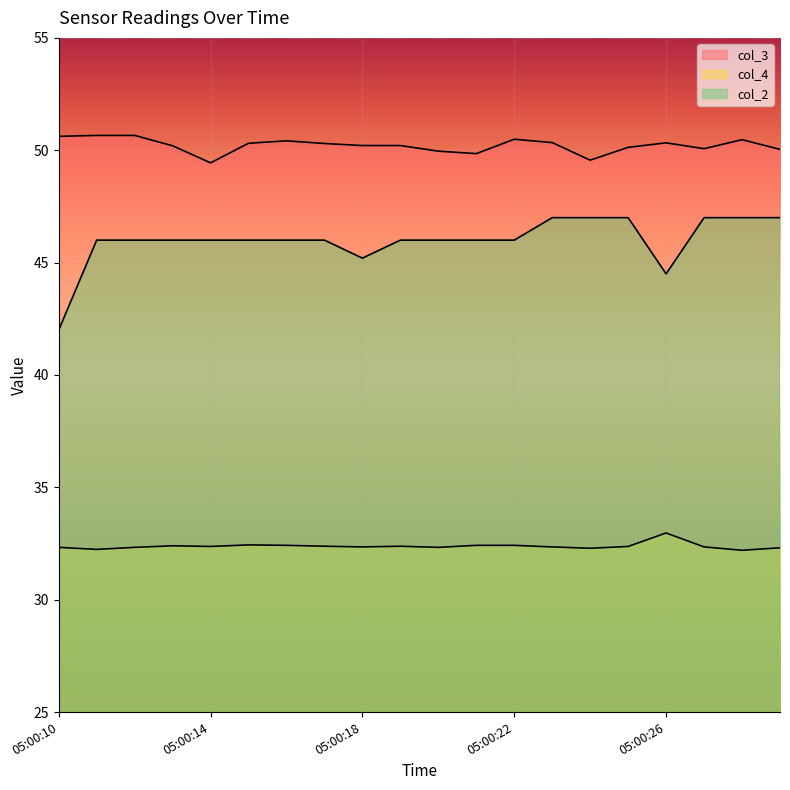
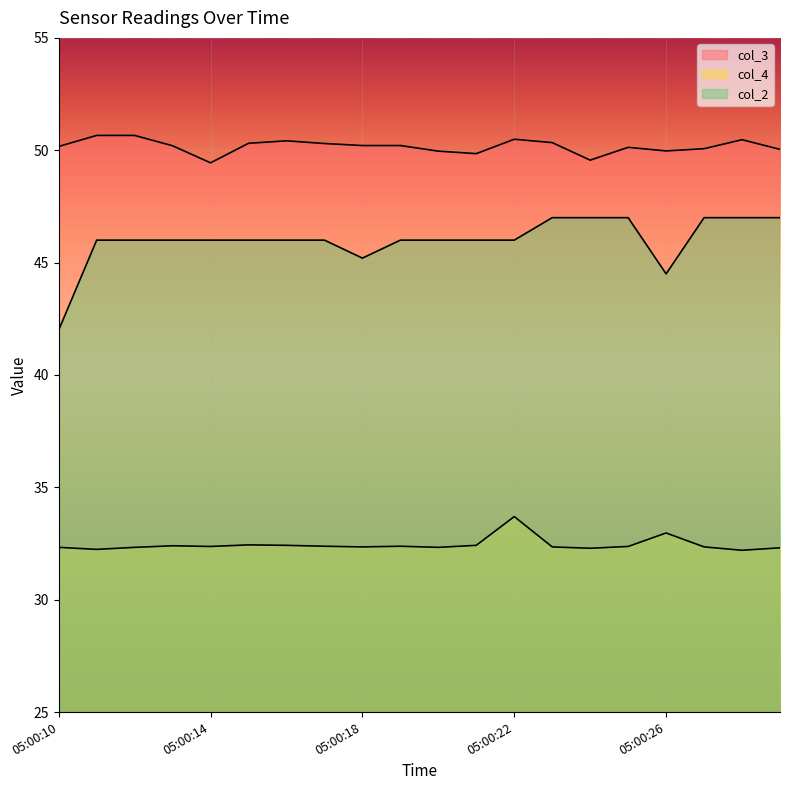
col_3, 05:00:10: 50.6 -> 50.2
col_4, 05:00:22: 32.4 -> 33.7
col_3, 05:00:26: 50.3 -> 50.0
